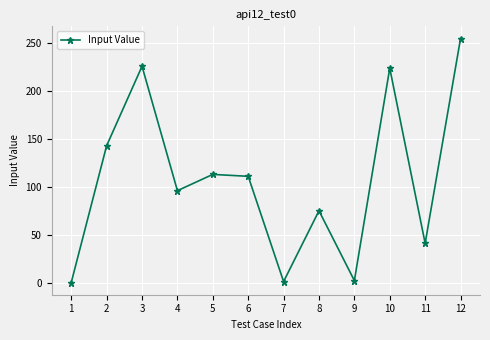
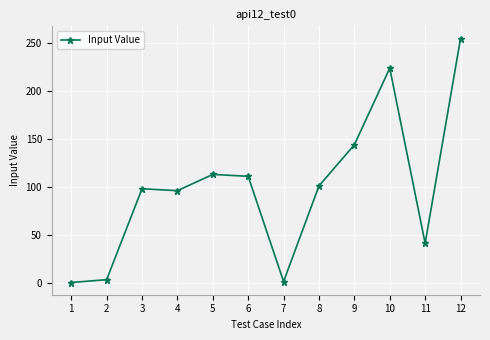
2: 140 -> 0
3: 230 -> 100
8: 80 -> 100
9: 0 -> 140
